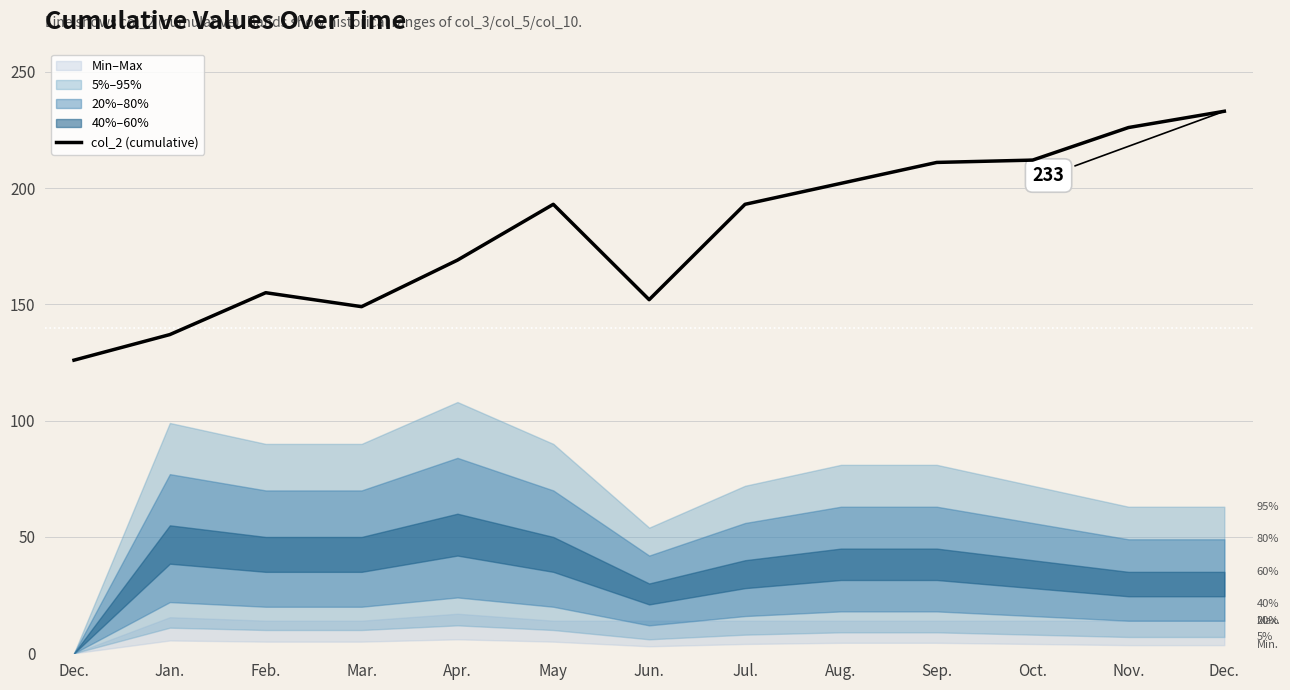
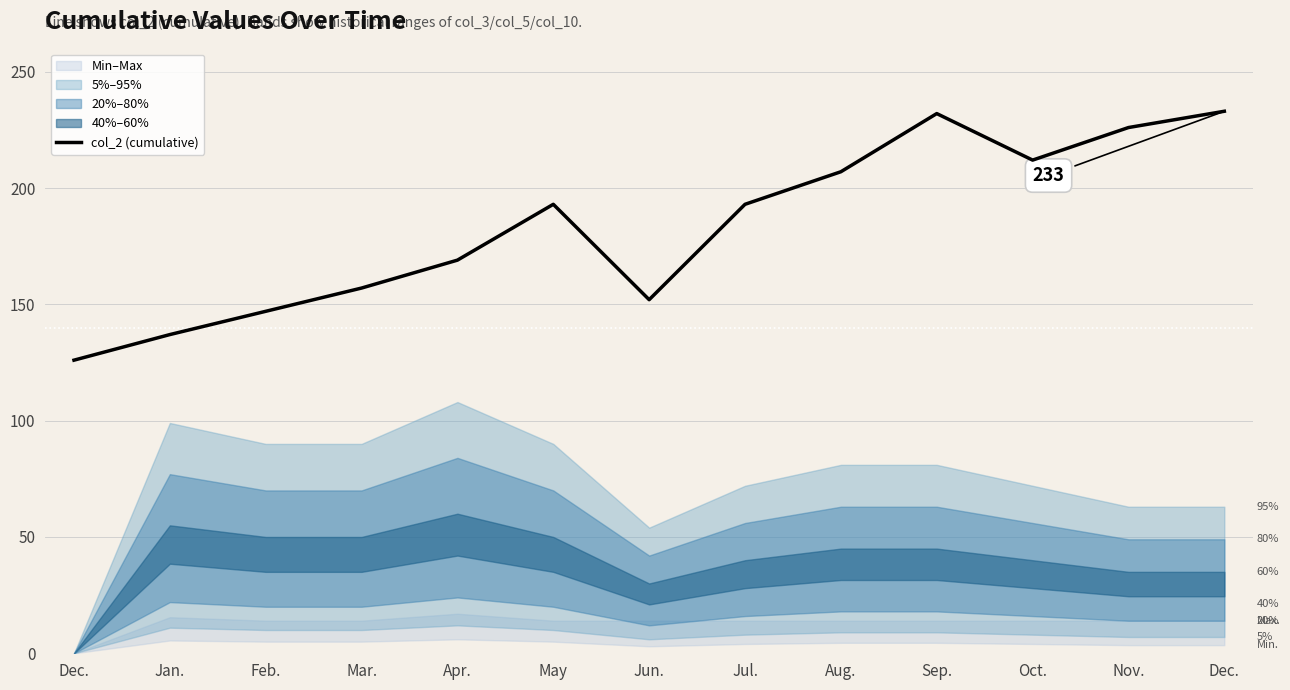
col_2 (cumulative), Feb.: 155 -> 147
col_2 (cumulative), Mar.: 149 -> 157
col_2 (cumulative), Aug.: 202 -> 207
col_2 (cumulative), Sep.: 211 -> 232
